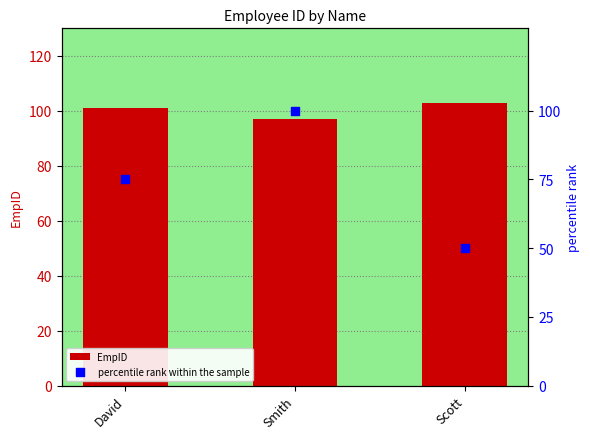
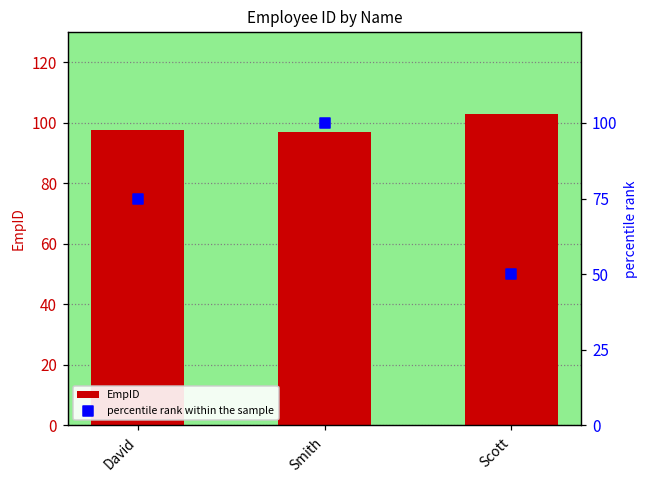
EmpID, David: 101 -> 98
